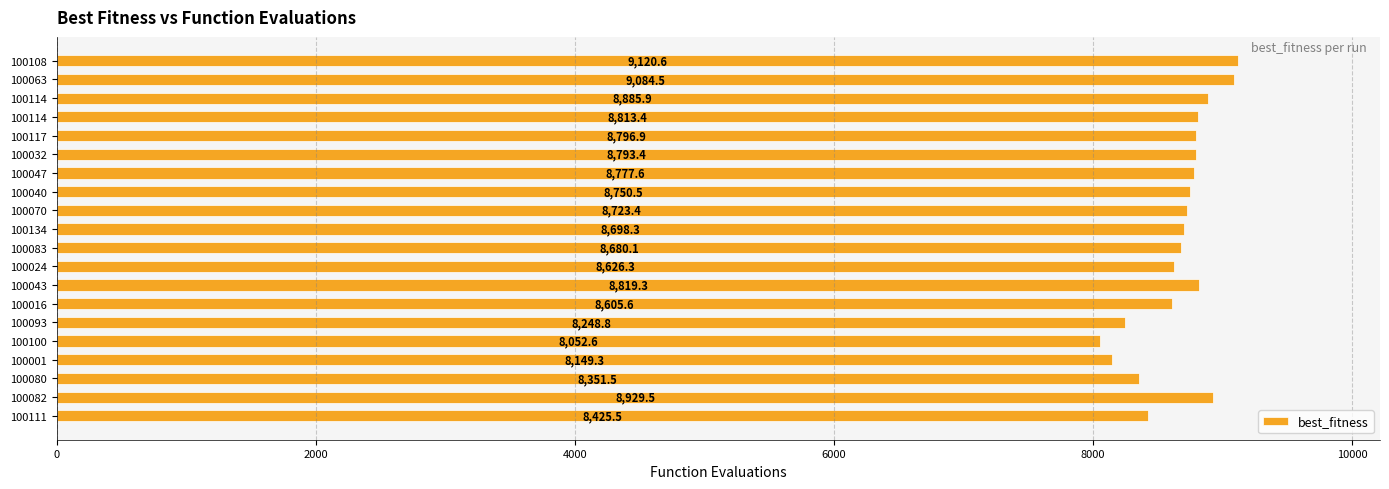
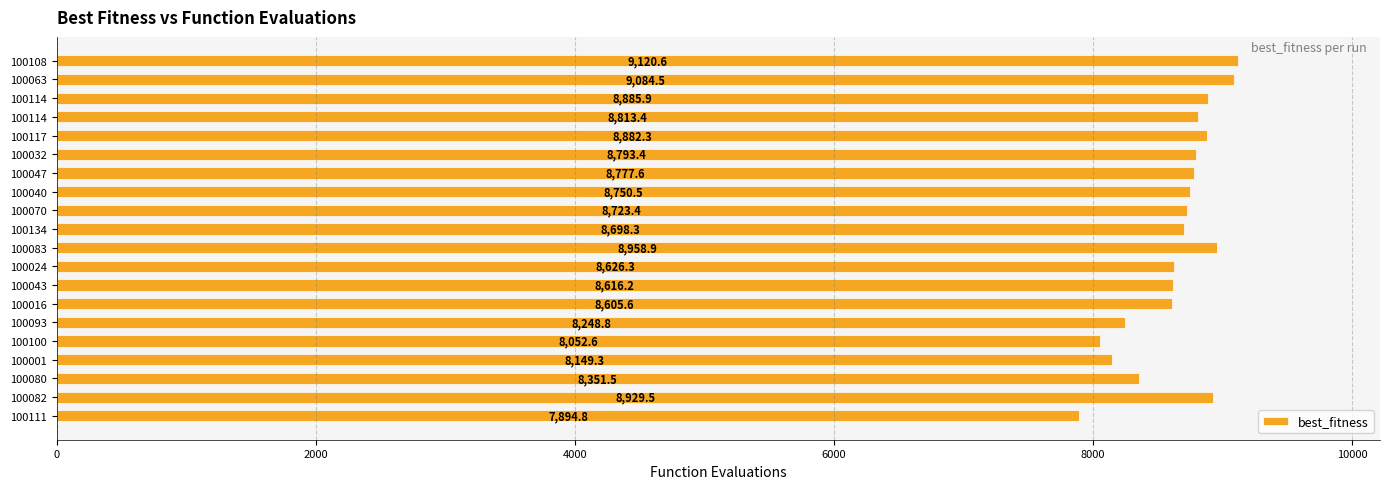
100117: 8,796.9 -> 8,882.3
100083: 8,680.1 -> 8,958.9
100043: 8,819.3 -> 8,616.2
100111: 8,425.5 -> 7,894.8
